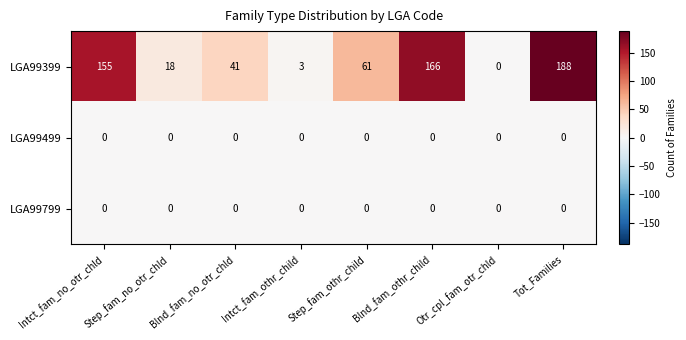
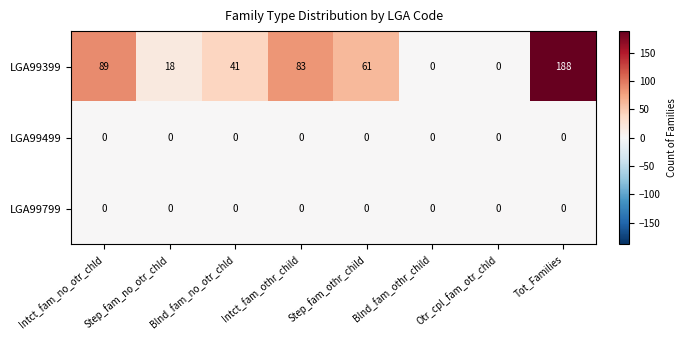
LGA99399, Intct_fam_no_otr_chld: 155 -> 89
LGA99399, Intct_fam_othr_child: 3 -> 83
LGA99399, Blnd_fam_othr_child: 166 -> 0
